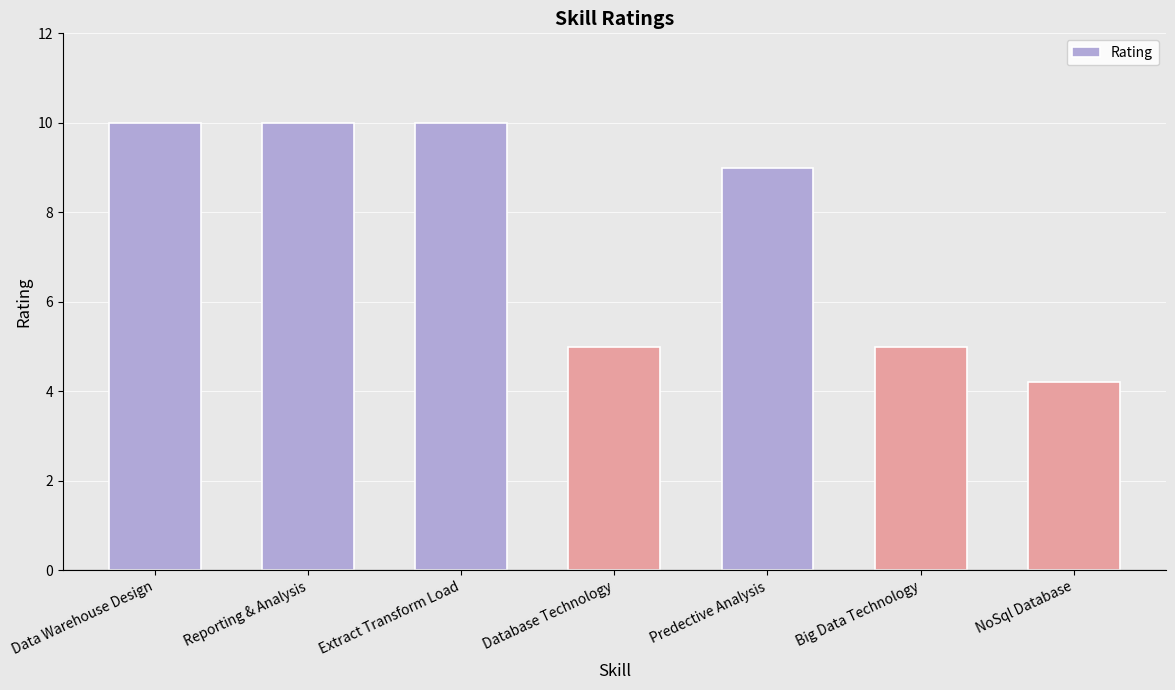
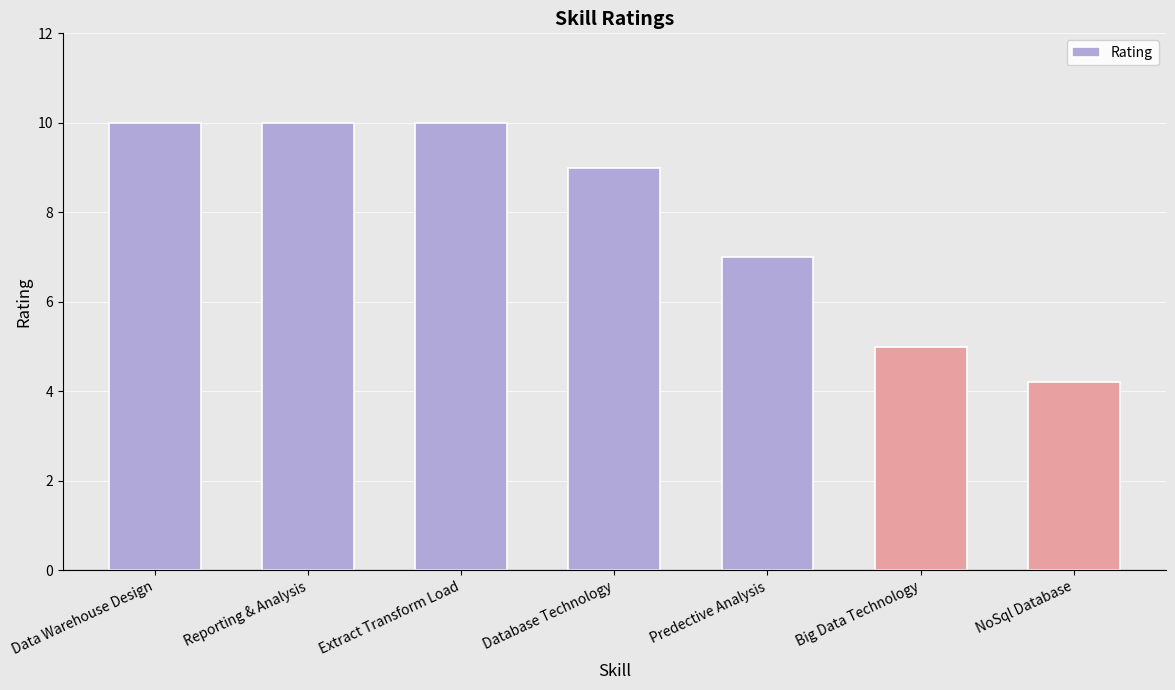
Database Technology: 5 -> 9
Predective Analysis: 9 -> 7
